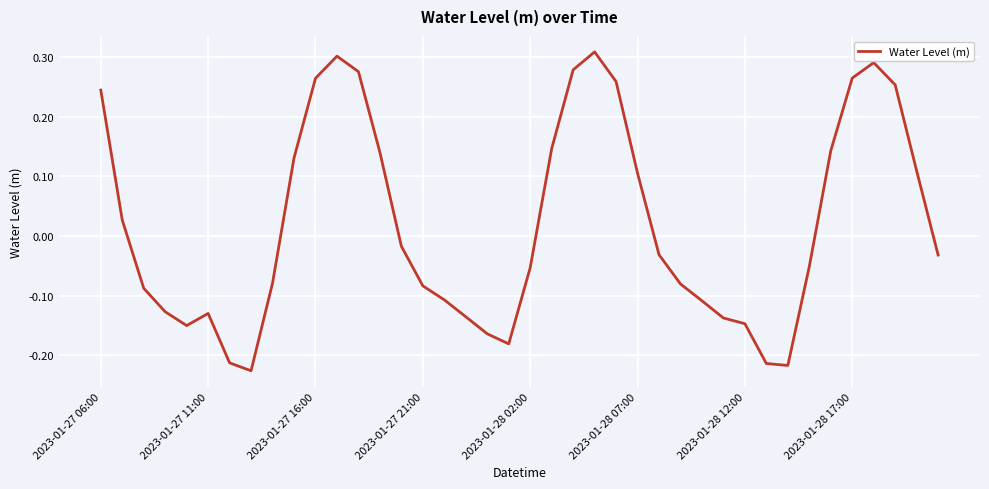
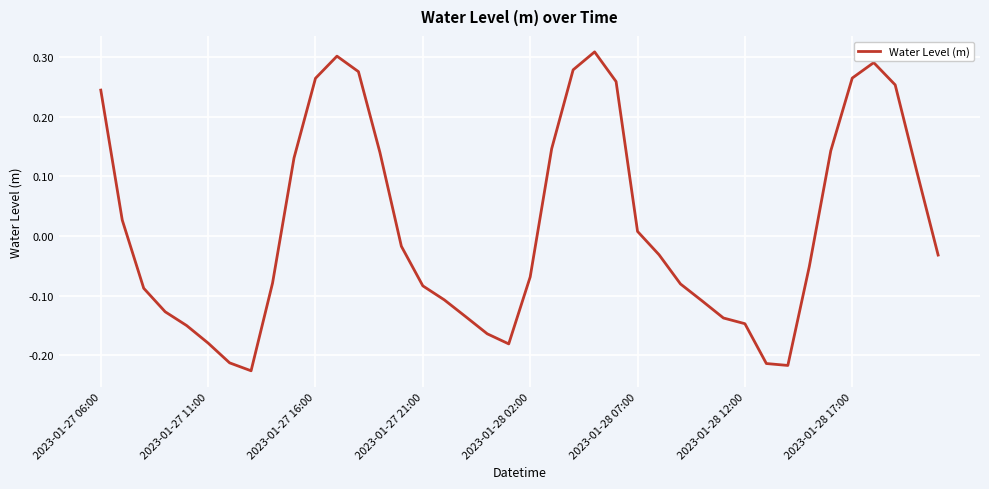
2023-01-27 11:00: -0.13 -> -0.18
2023-01-28 02:00: -0.05 -> -0.07
2023-01-28 07:00: 0.11 -> 0.01
